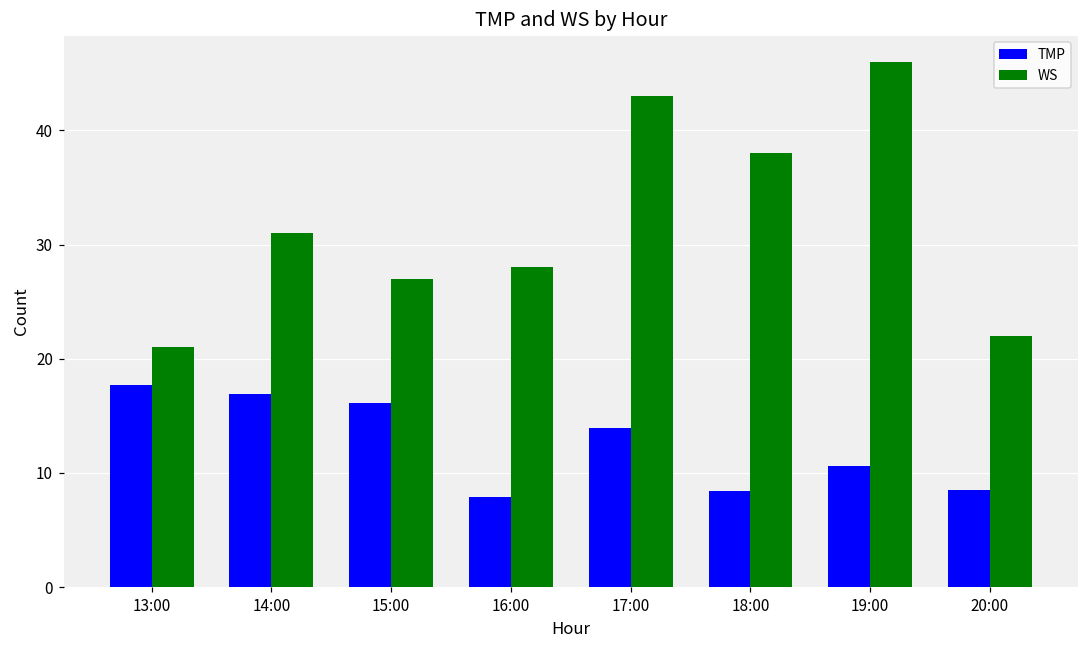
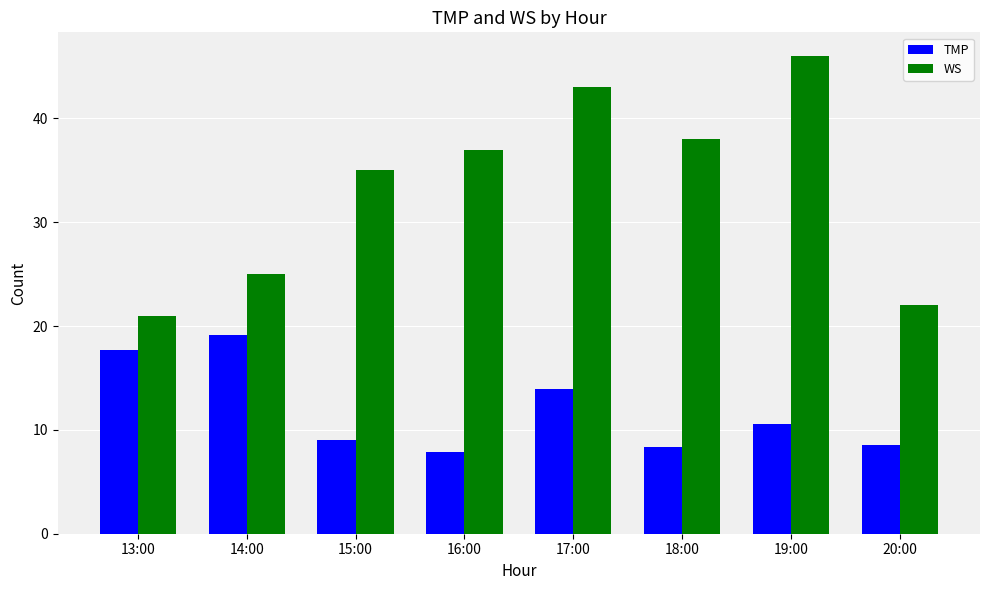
TMP, 14:00: 16.9 -> 19.1
WS, 14:00: 31 -> 25
TMP, 15:00: 16.1 -> 9.0
WS, 15:00: 27 -> 35
WS, 16:00: 28 -> 37
